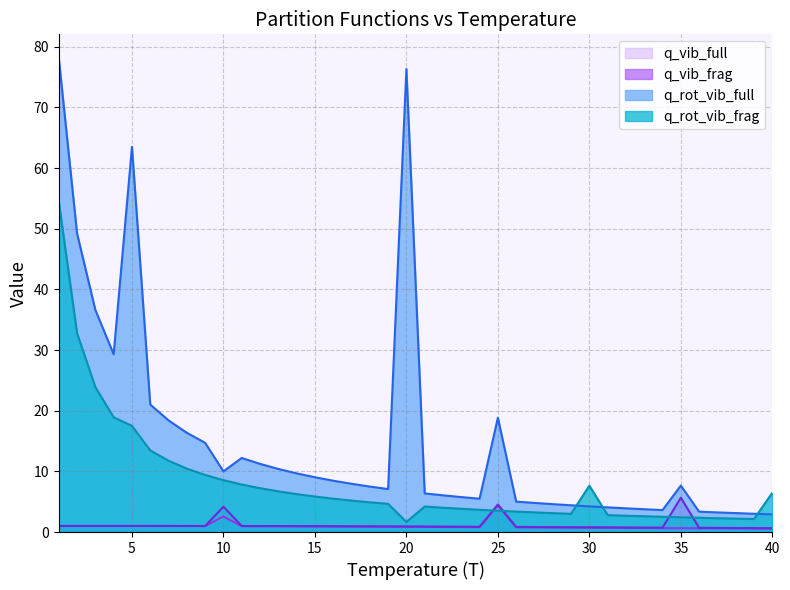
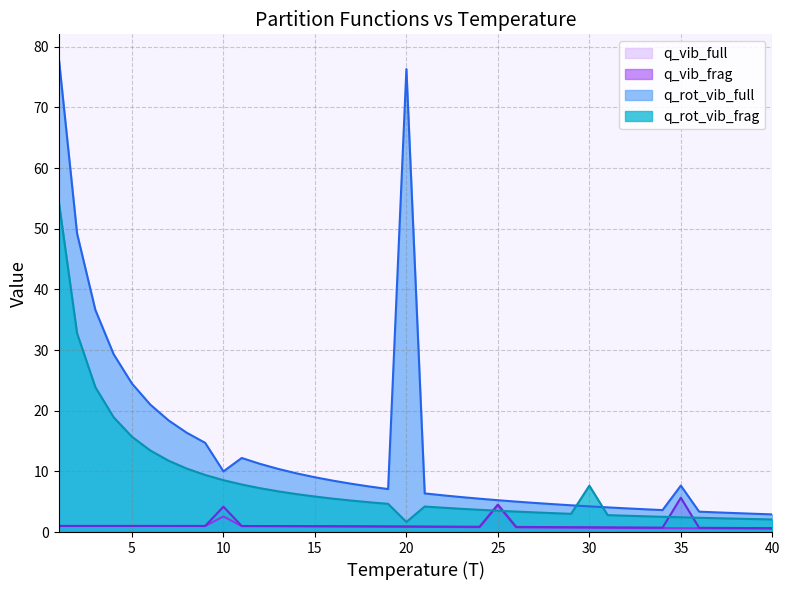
q_rot_vib_full, 5: 63 -> 24
q_rot_vib_frag, 5: 18 -> 16
q_rot_vib_full, 25: 19 -> 5
q_rot_vib_frag, 40: 6 -> 2
